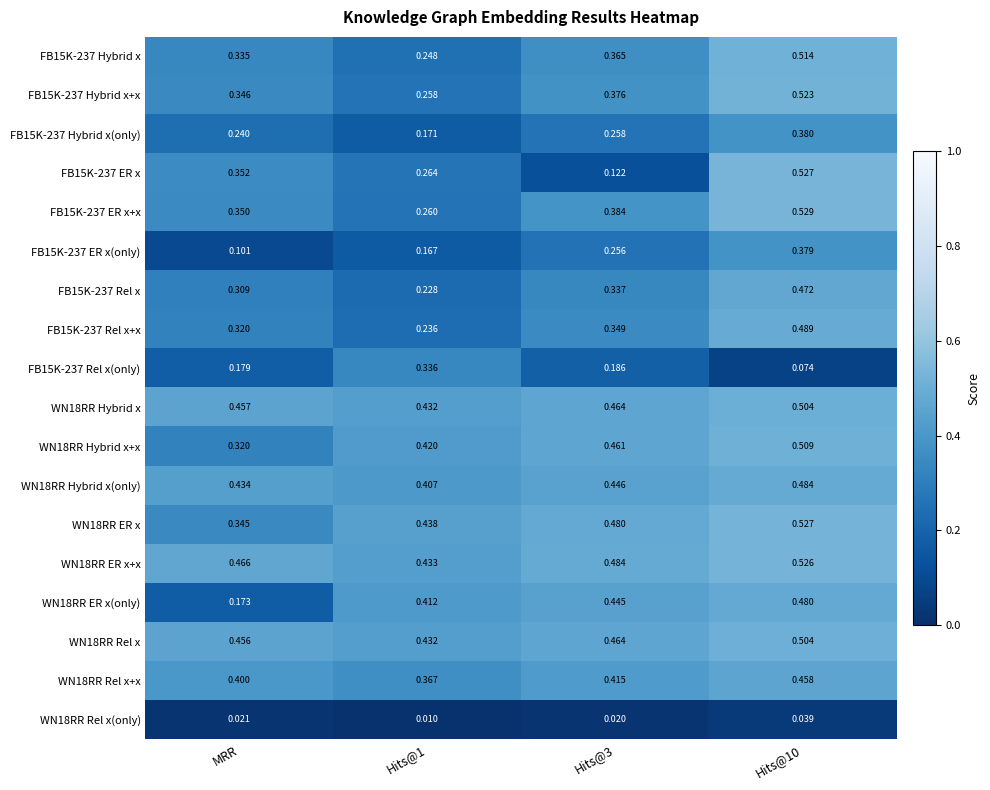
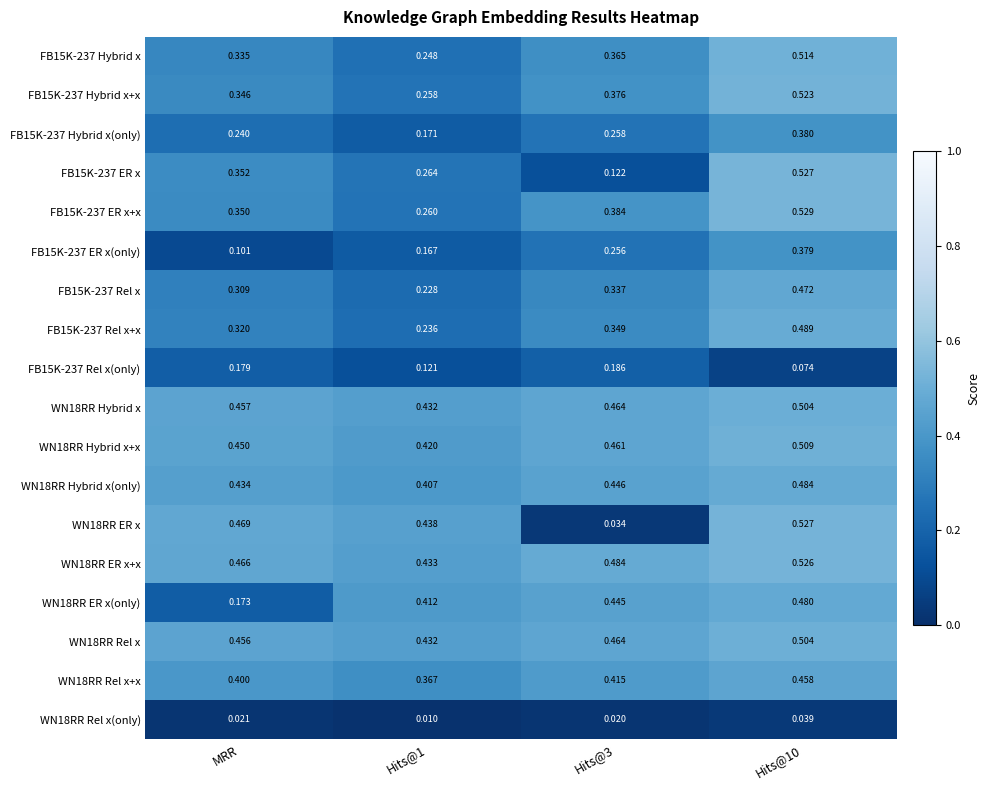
FB15K-237 Rel x(only), Hits@1: 0.336 -> 0.121
WN18RR Hybrid x+x, MRR: 0.320 -> 0.450
WN18RR ER x, MRR: 0.345 -> 0.469
WN18RR ER x, Hits@3: 0.480 -> 0.034
